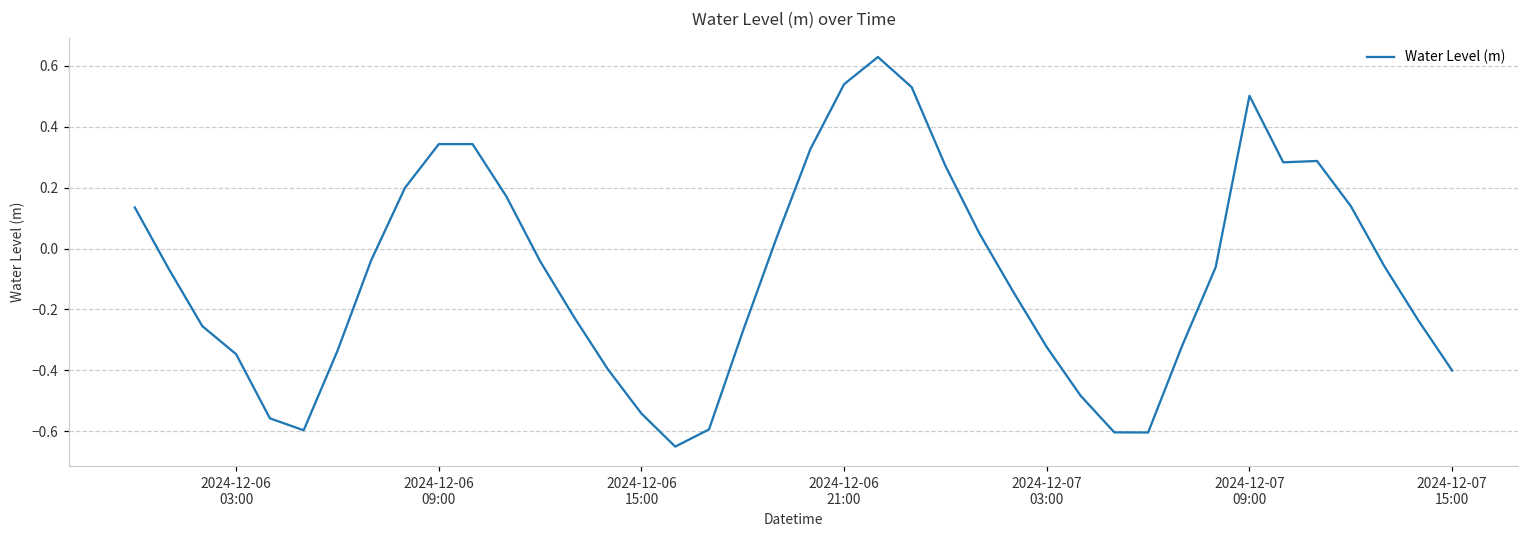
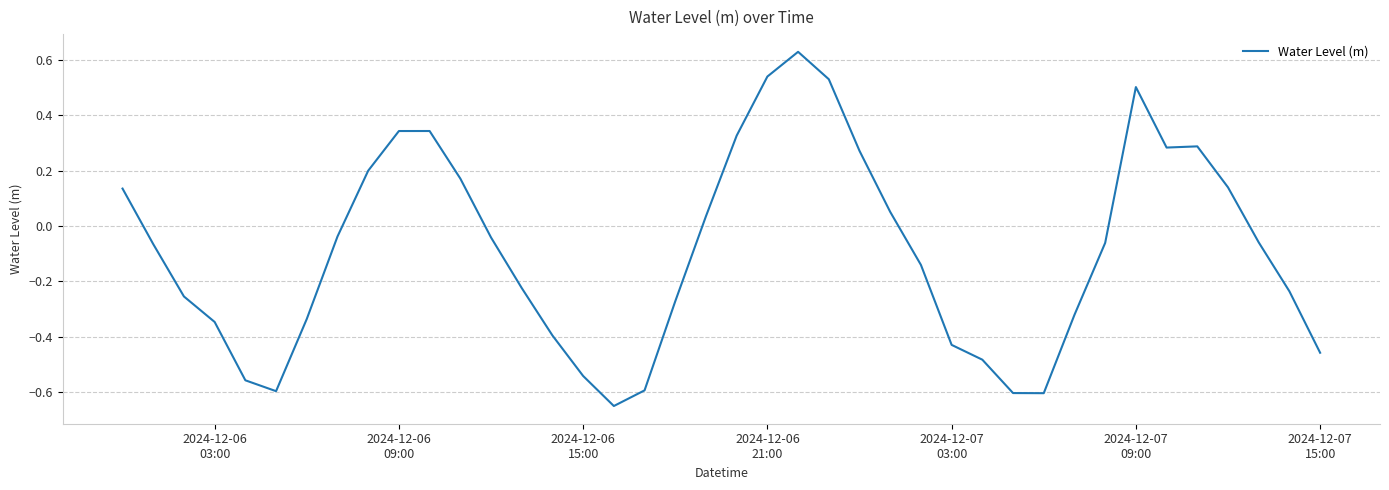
2024-12-07 03:00: -0.32 -> -0.43
2024-12-07 15:00: -0.40 -> -0.46
